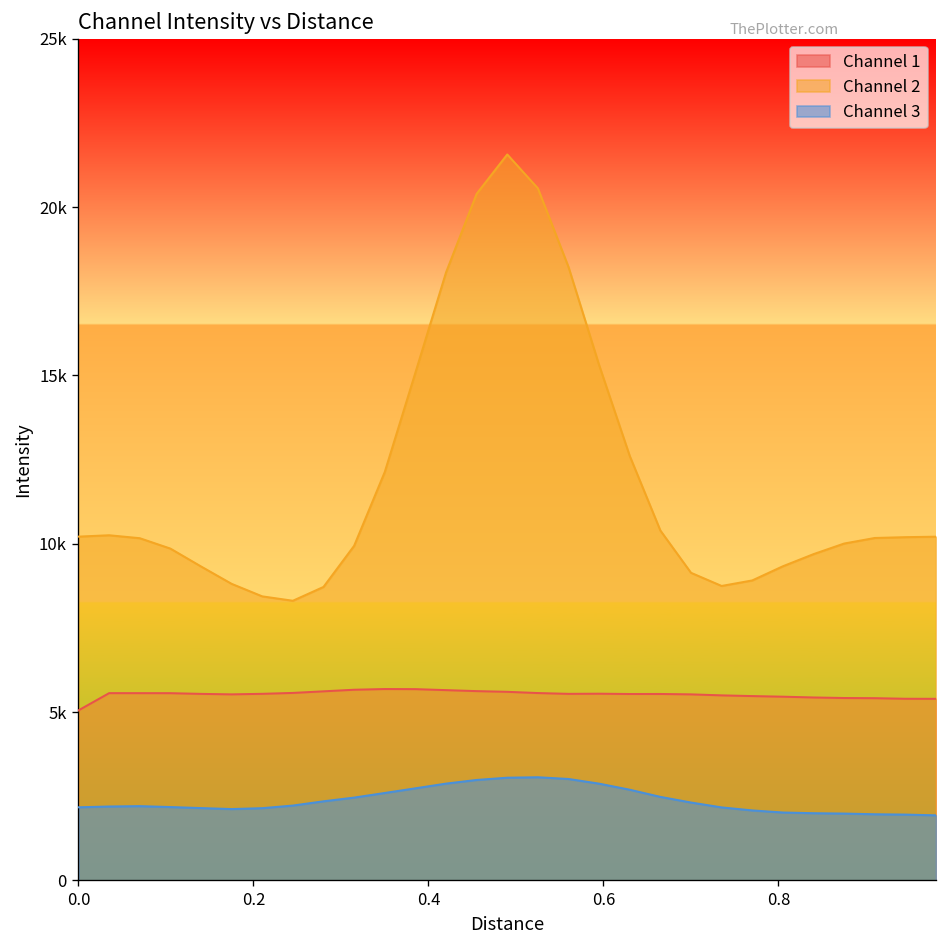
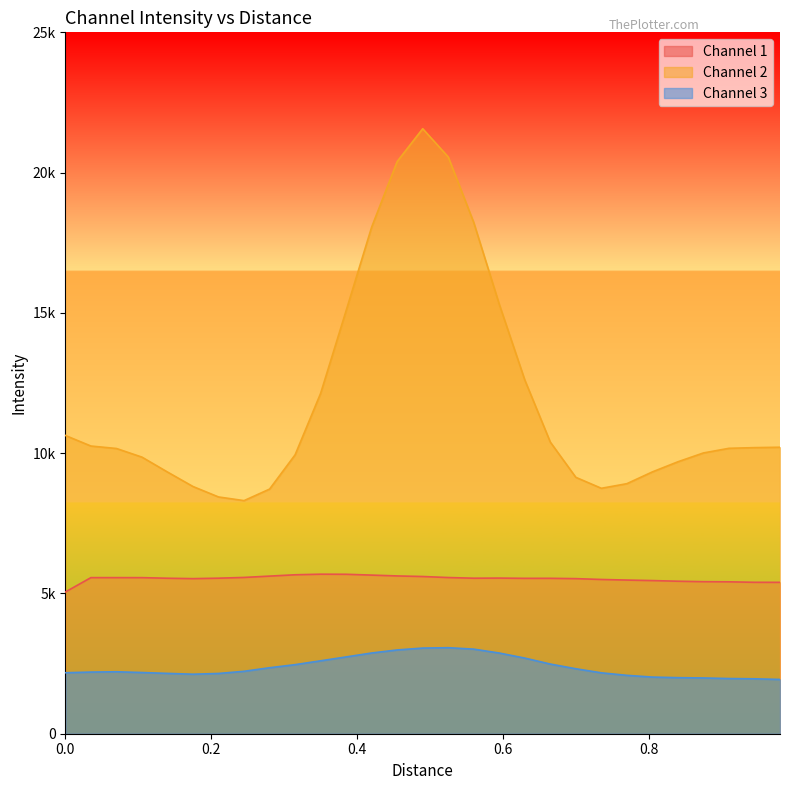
Channel 2, 0.0: 10200 -> 10600
